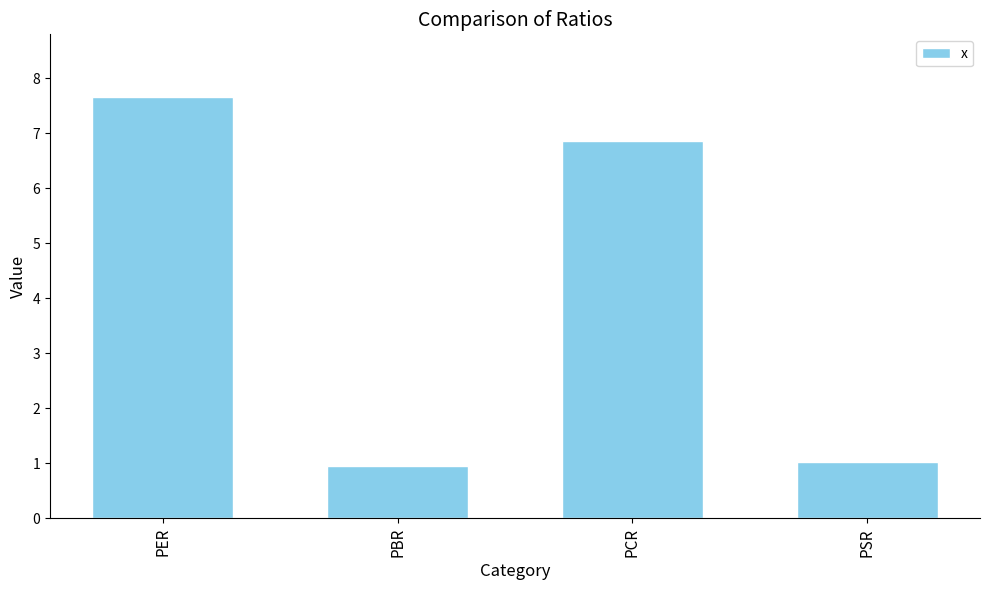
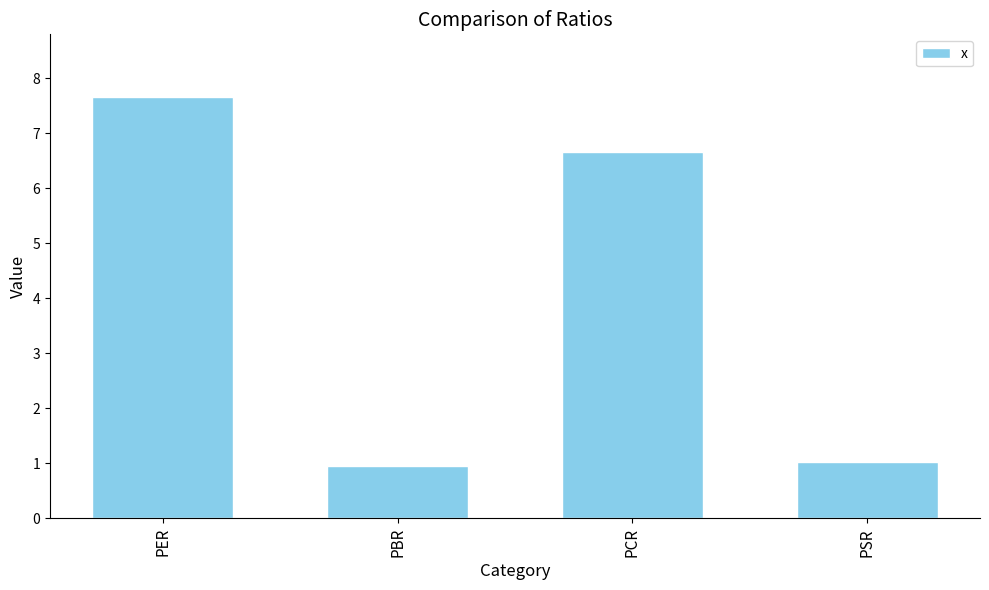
PCR: 6.9 -> 6.7
